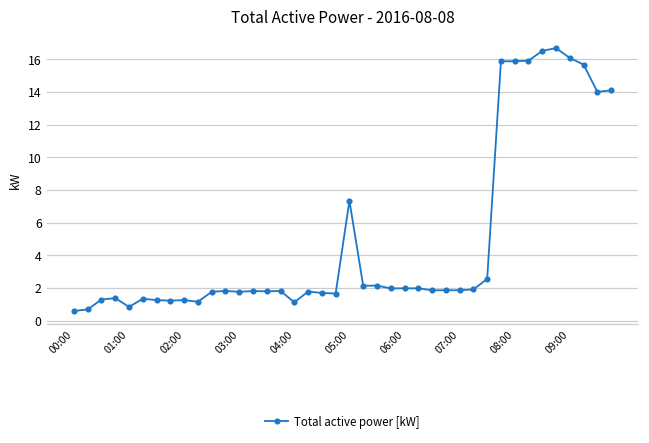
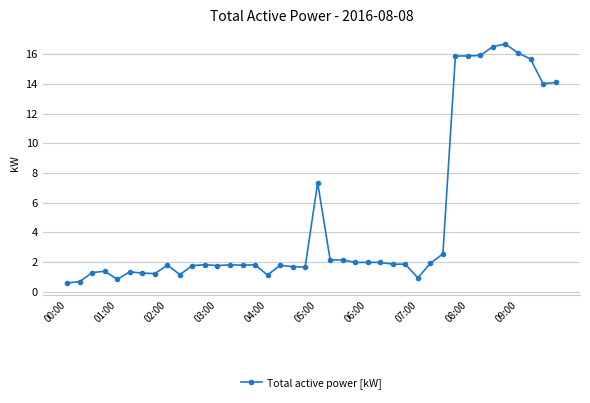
02:00: 1.3 -> 1.8
07:00: 1.9 -> 0.9
